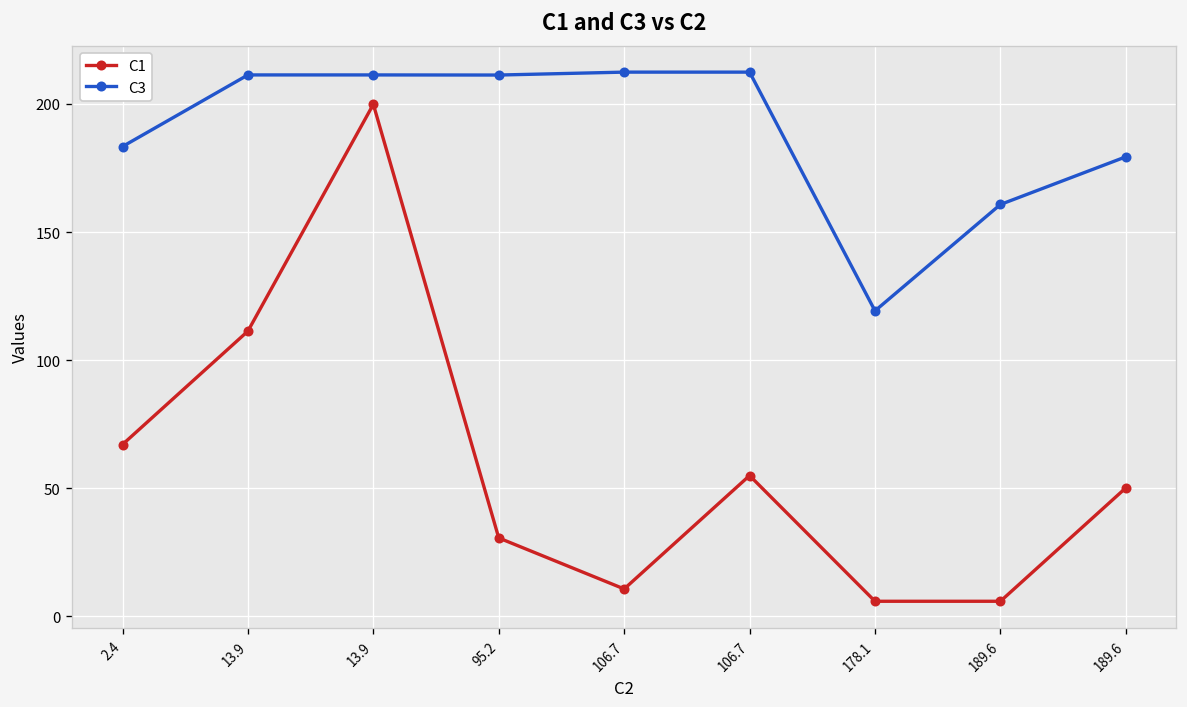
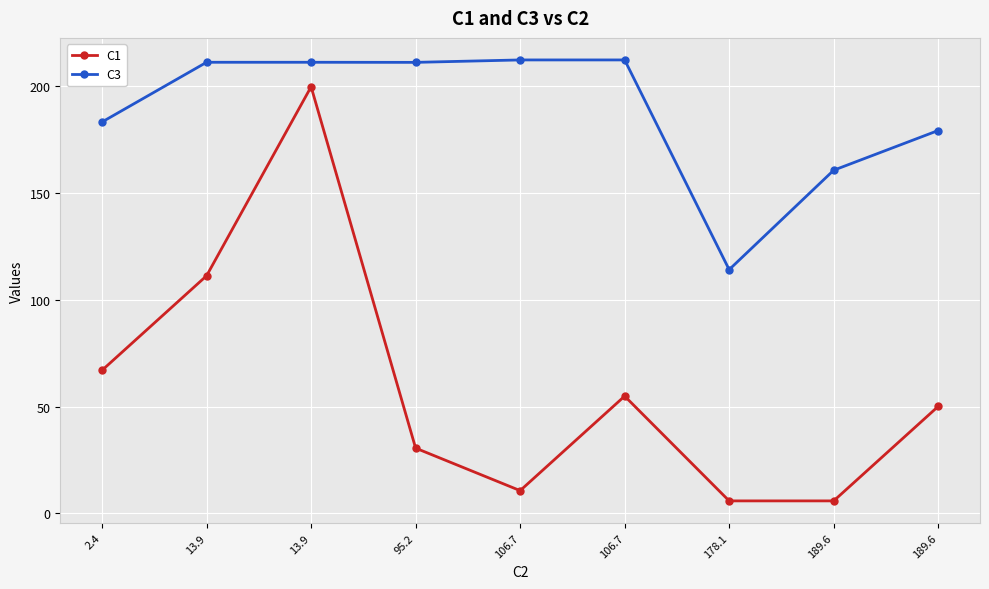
C3, 178.1: 119 -> 114
